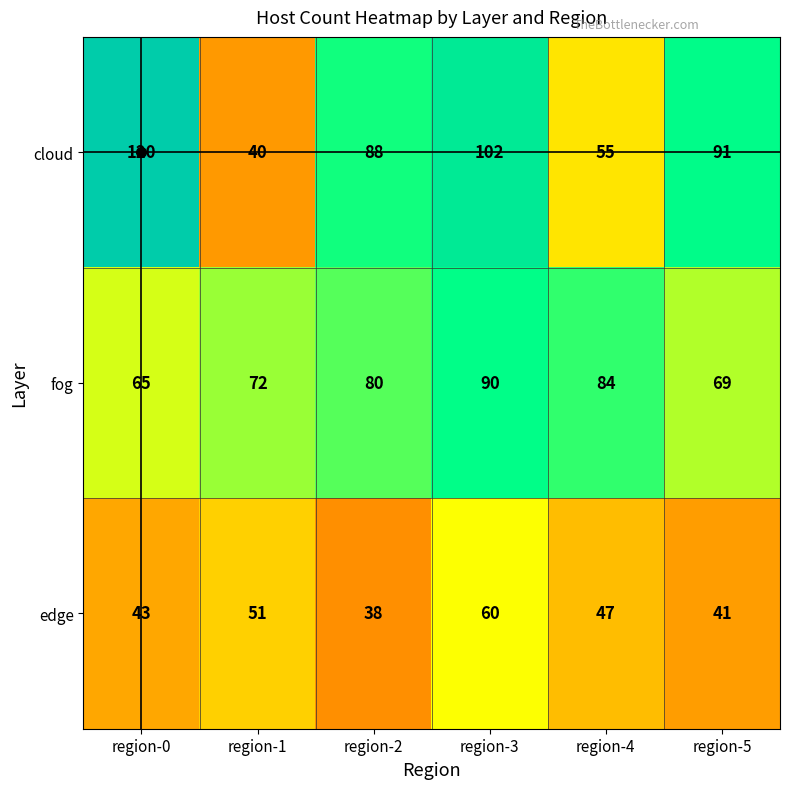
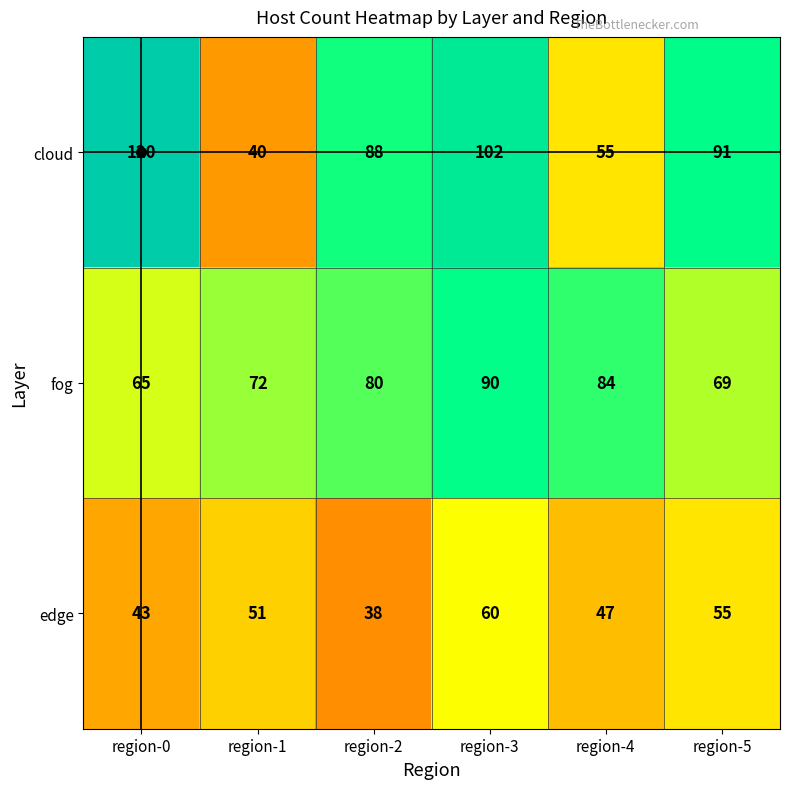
edge, region-5: 41 -> 55
